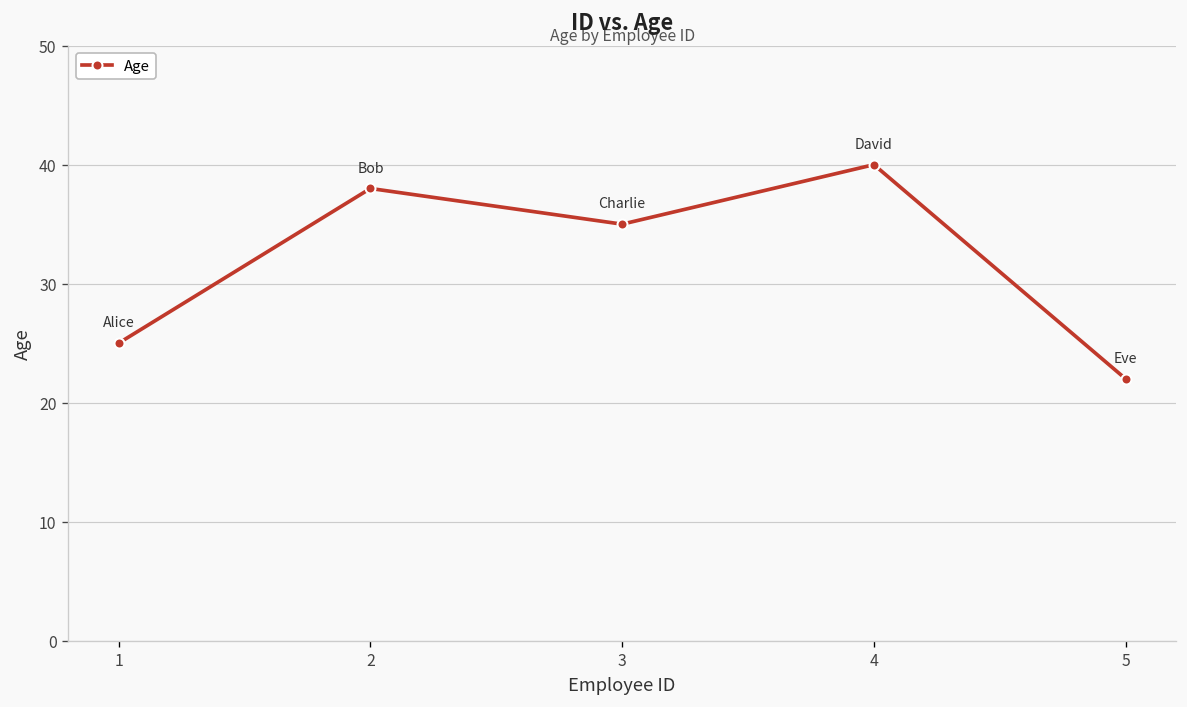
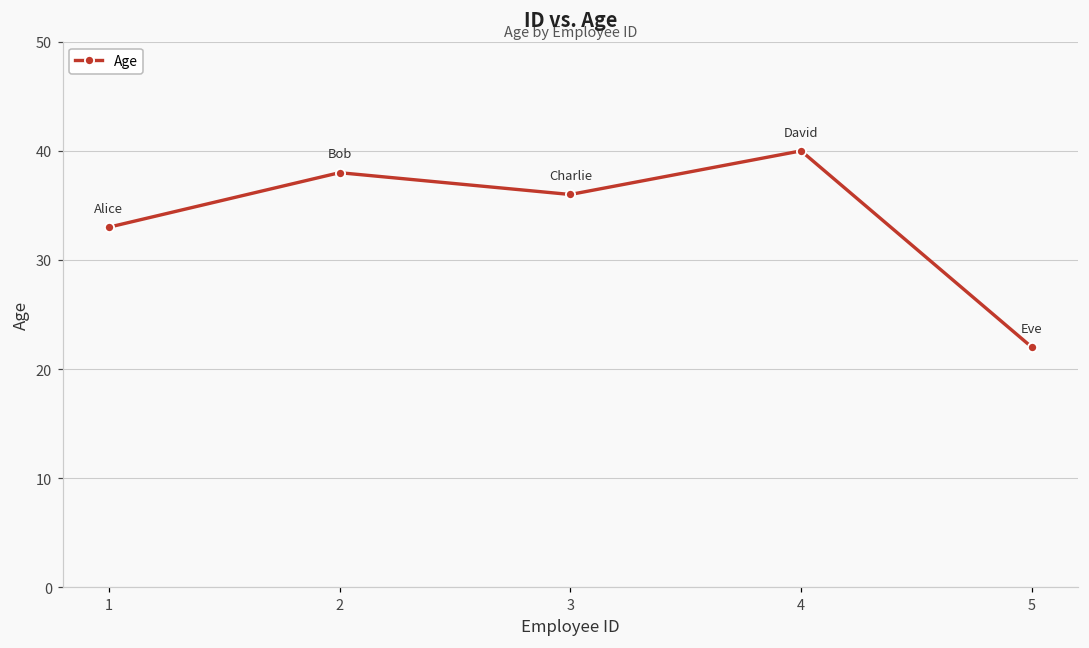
1: 25 -> 33
3: 35 -> 36
